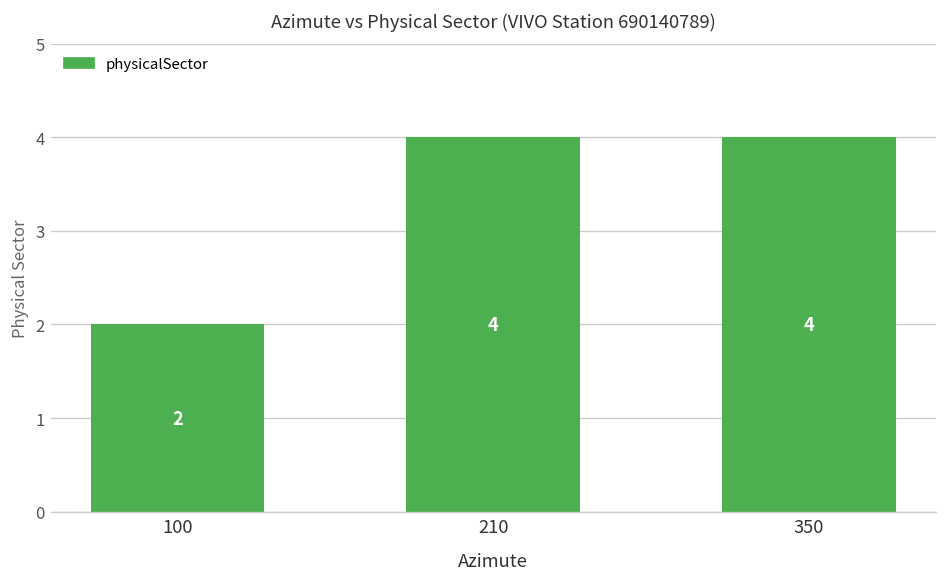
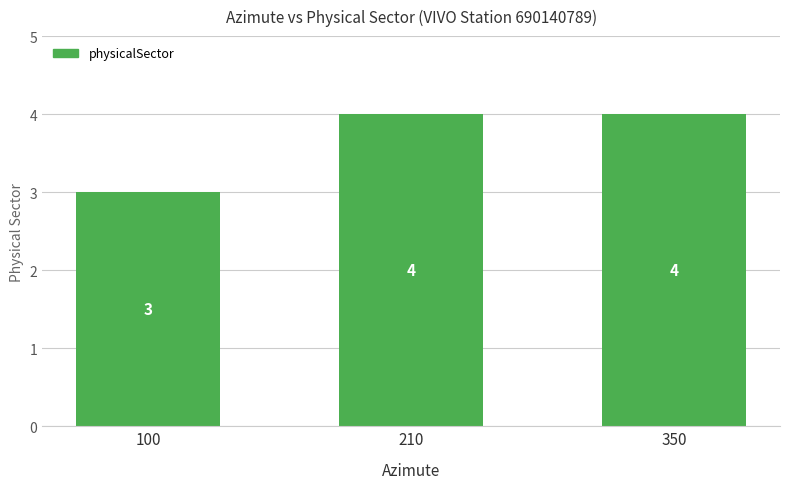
100: 2 -> 3
